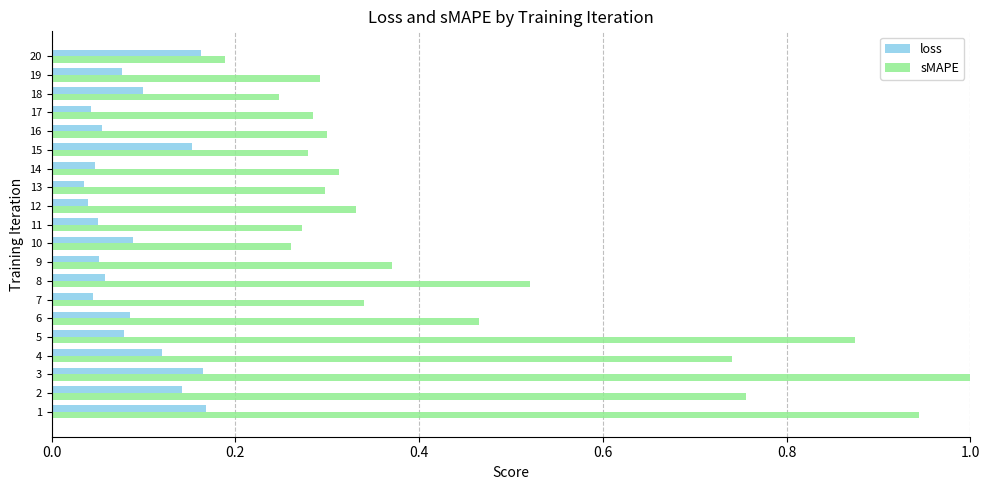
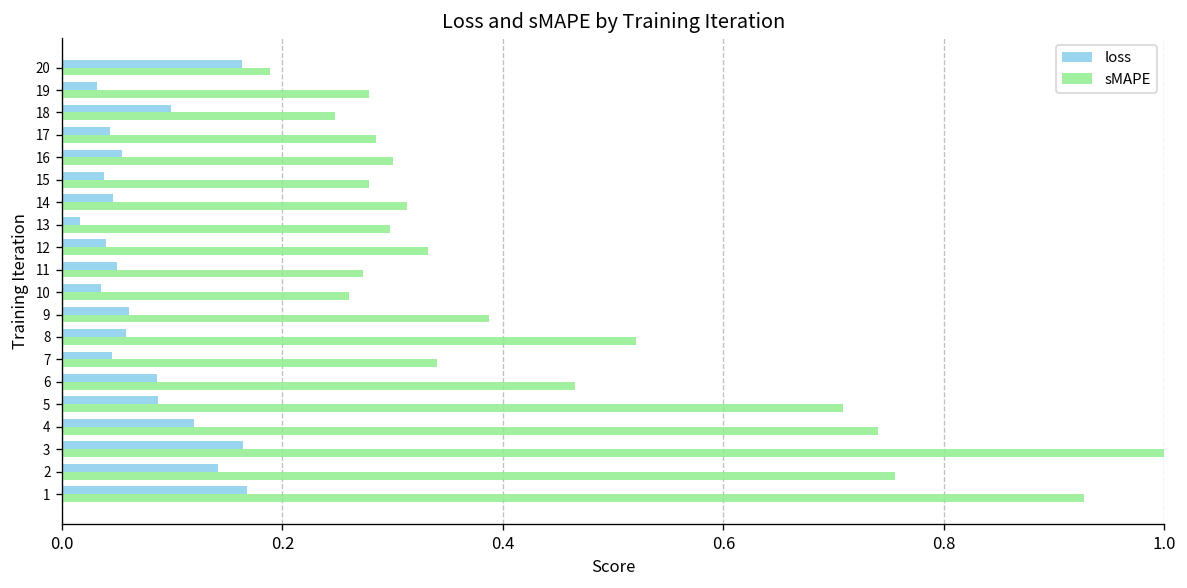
loss, 19: 0.08 -> 0.03
sMAPE, 19: 0.29 -> 0.28
loss, 15: 0.15 -> 0.04
loss, 13: 0.03 -> 0.02
loss, 10: 0.09 -> 0.04
loss, 9: 0.05 -> 0.06
sMAPE, 9: 0.37 -> 0.39
loss, 5: 0.08 -> 0.09
sMAPE, 5: 0.87 -> 0.71
sMAPE, 1: 0.94 -> 0.93
